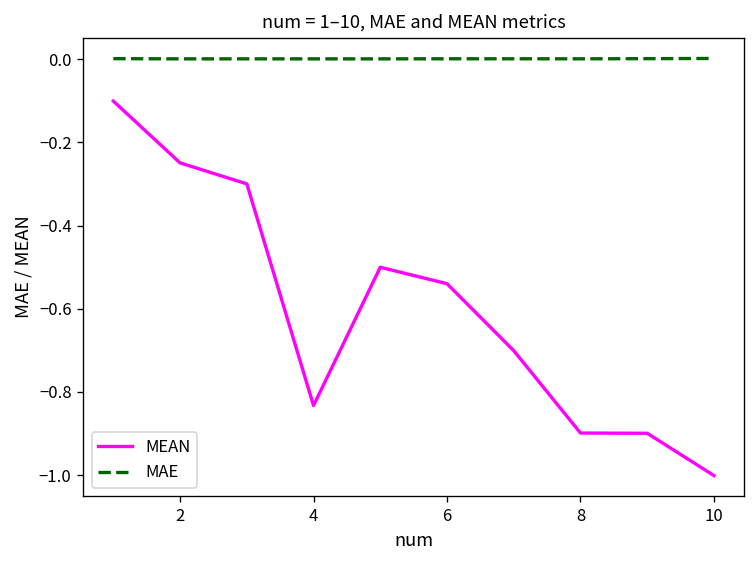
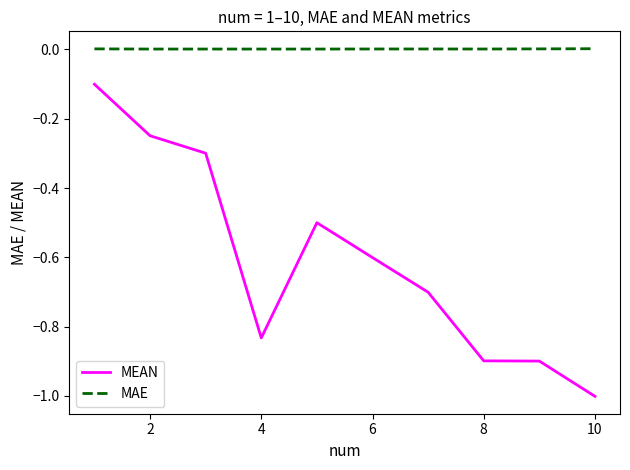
MEAN, 6: -0.54 -> -0.60
